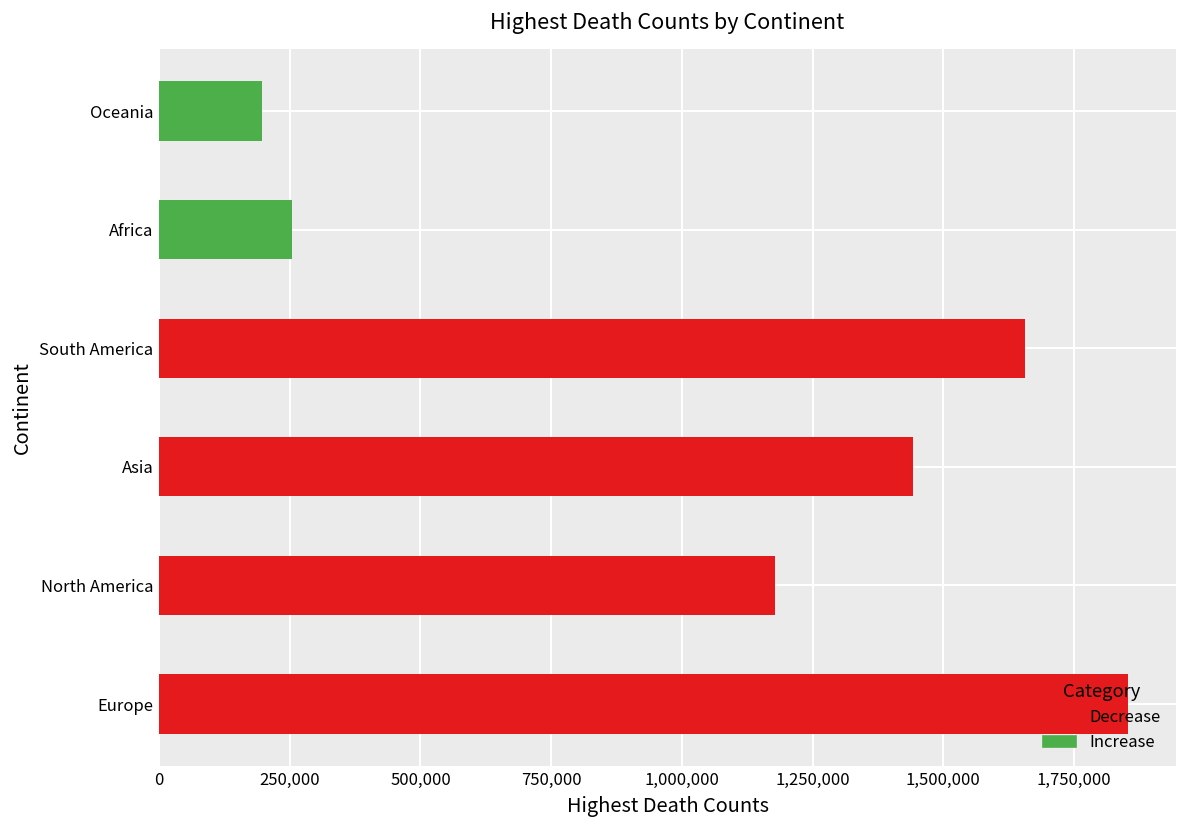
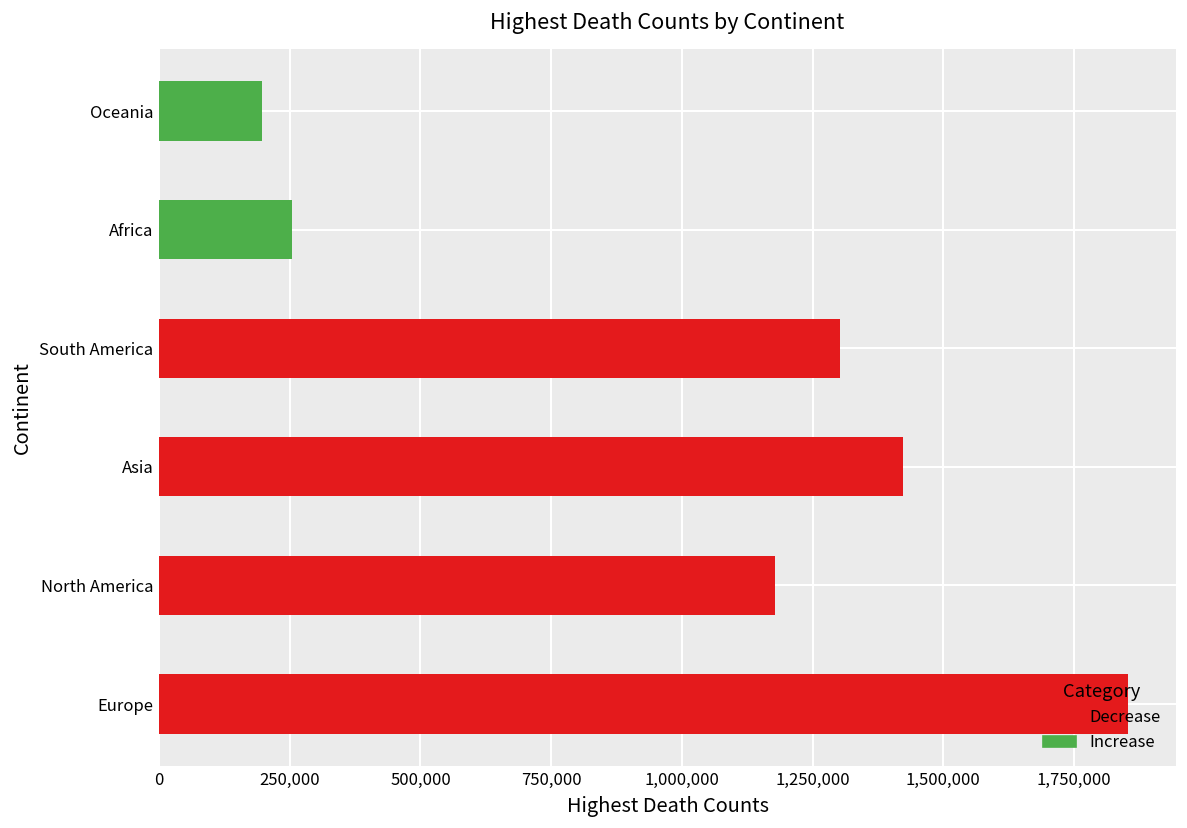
South America: 1,660,000 -> 1,300,000
Asia: 1,440,000 -> 1,420,000
